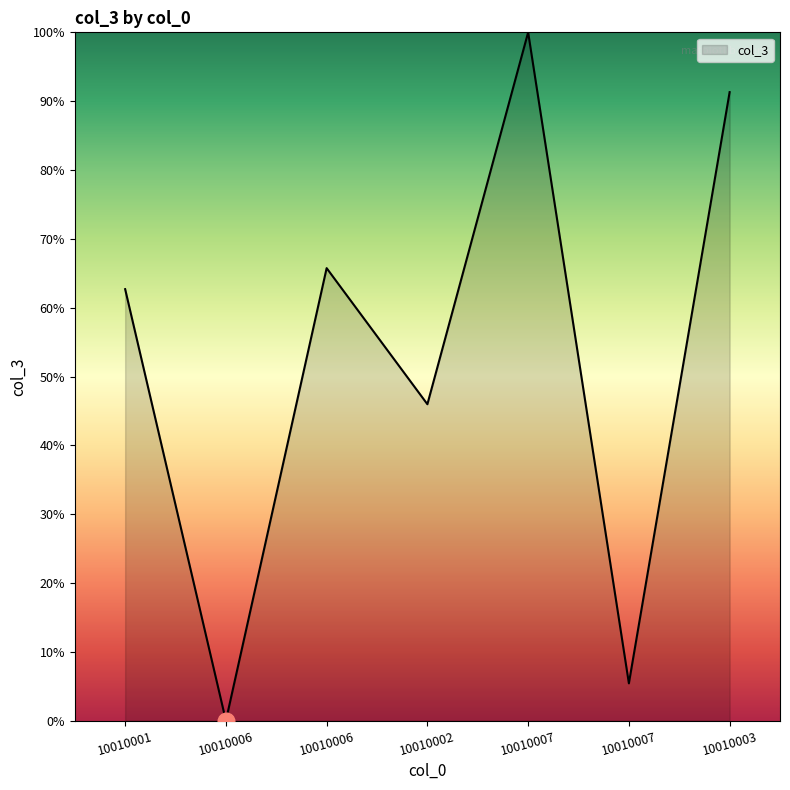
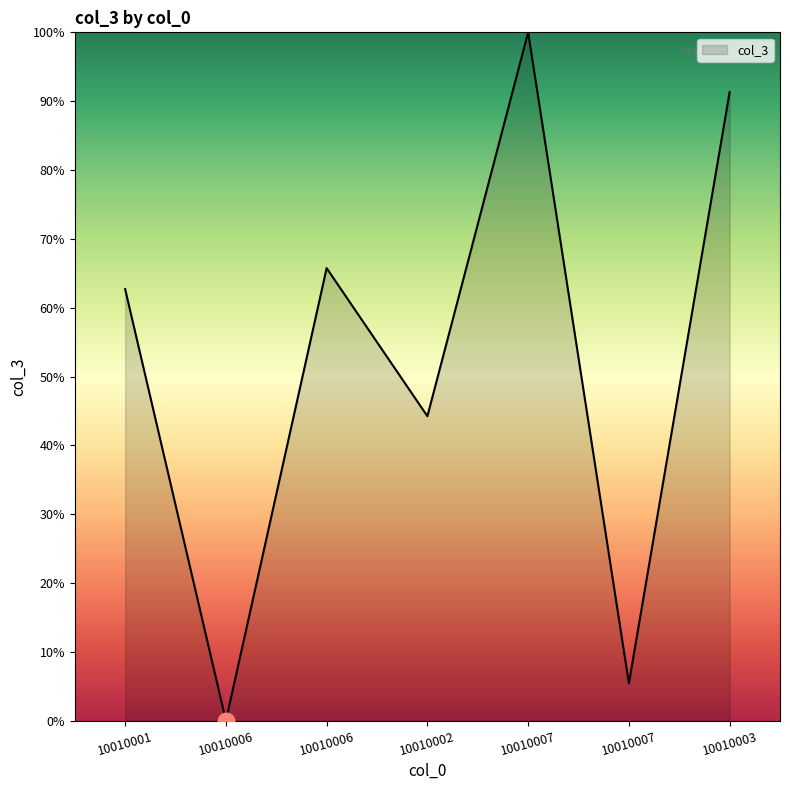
col_3, 10010002: 46% -> 44%
